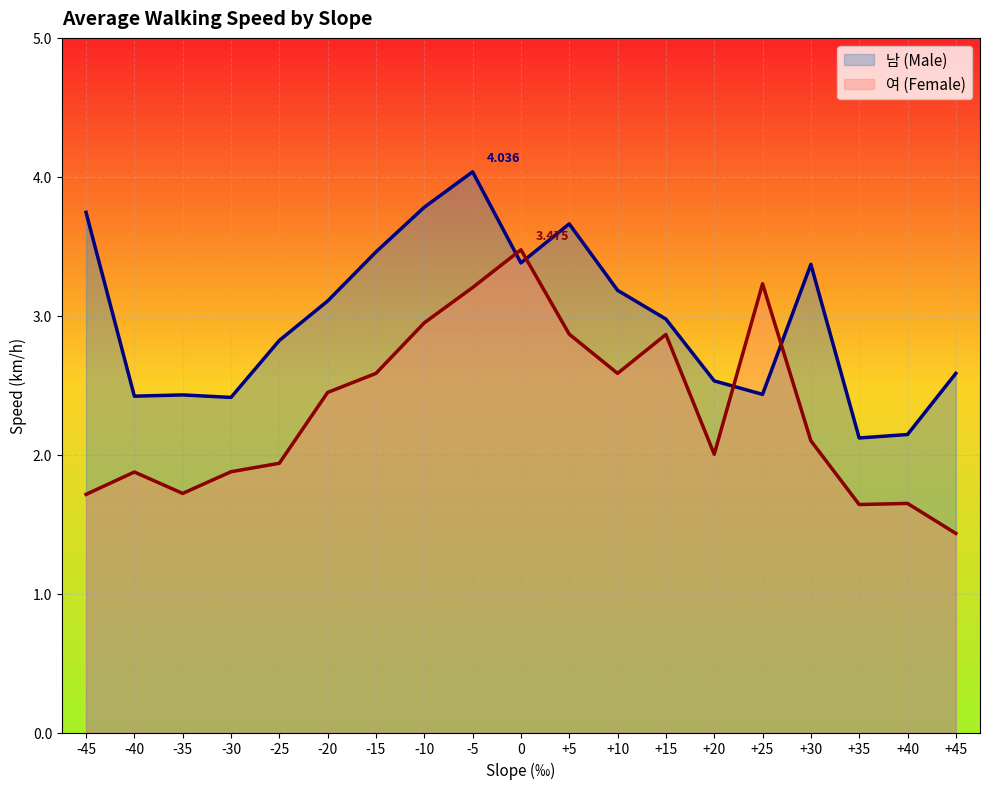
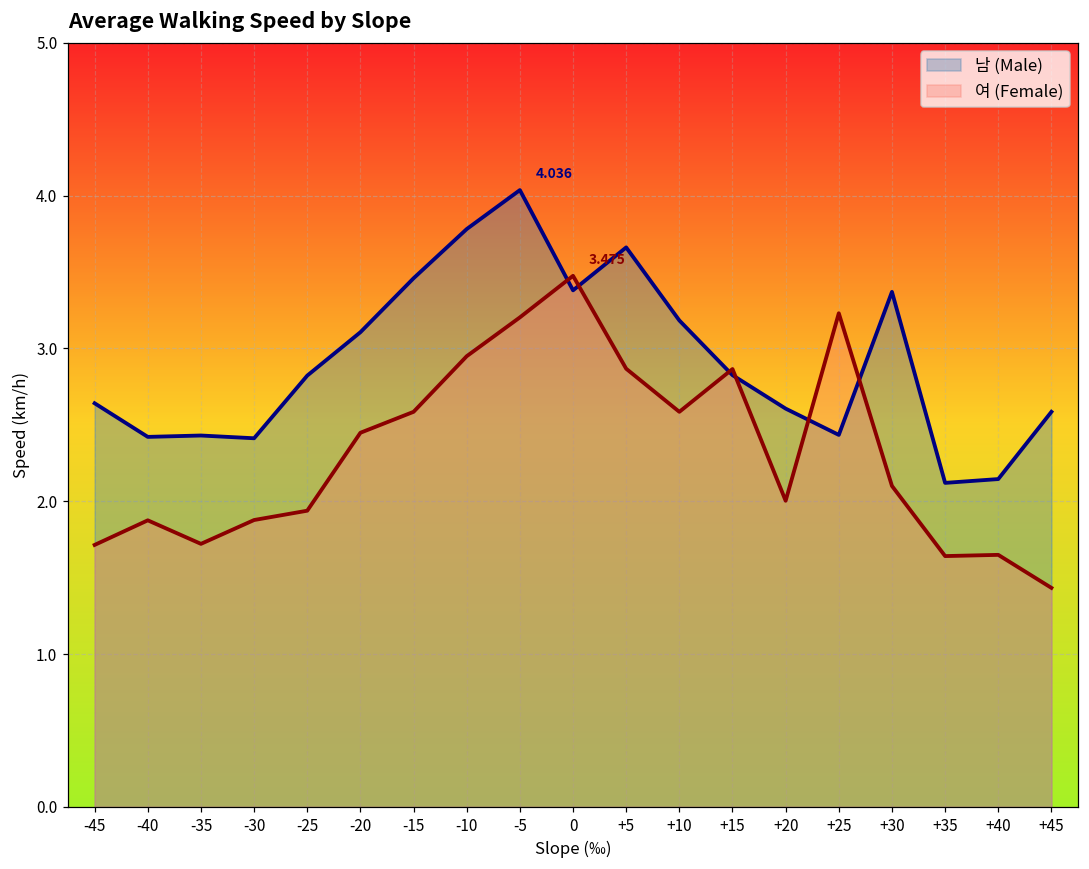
남 (Male), -45: 3.74 -> 2.64
남 (Male), +15: 2.98 -> 2.83
남 (Male), +20: 2.53 -> 2.61
